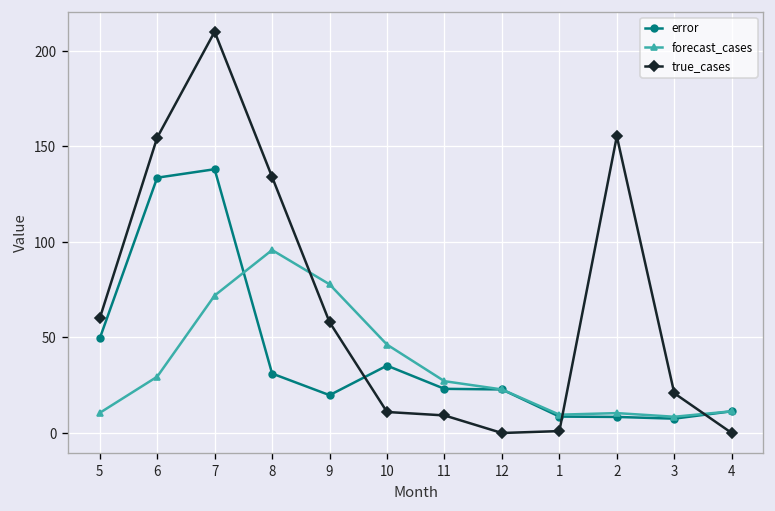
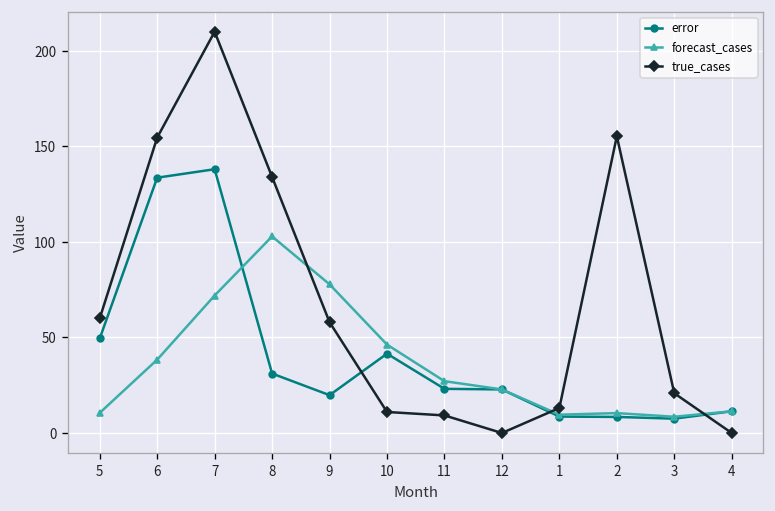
forecast_cases, 6: 29 -> 38
forecast_cases, 8: 96 -> 103
error, 10: 35 -> 42
true_cases, 1: 1 -> 13
